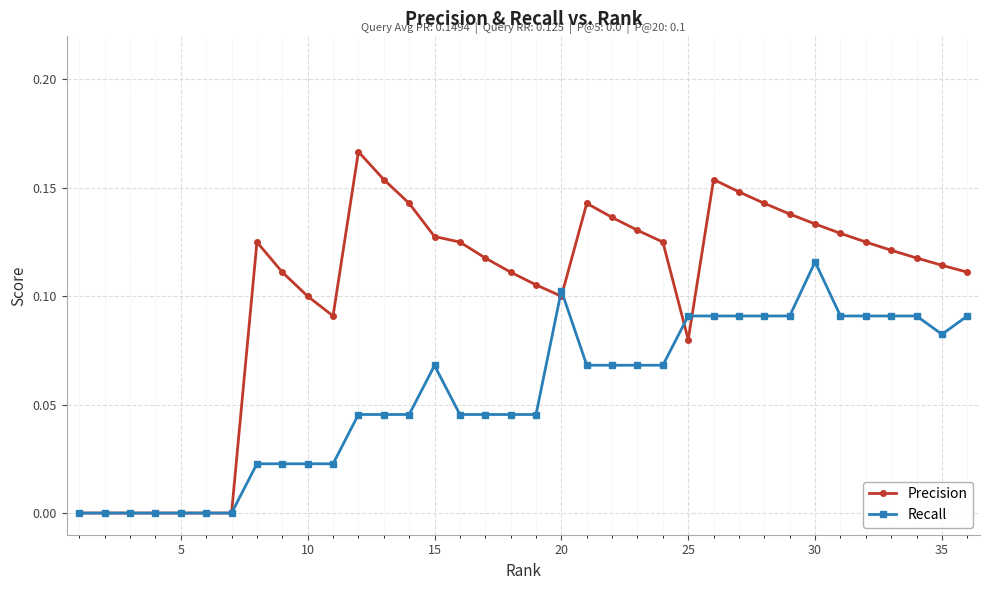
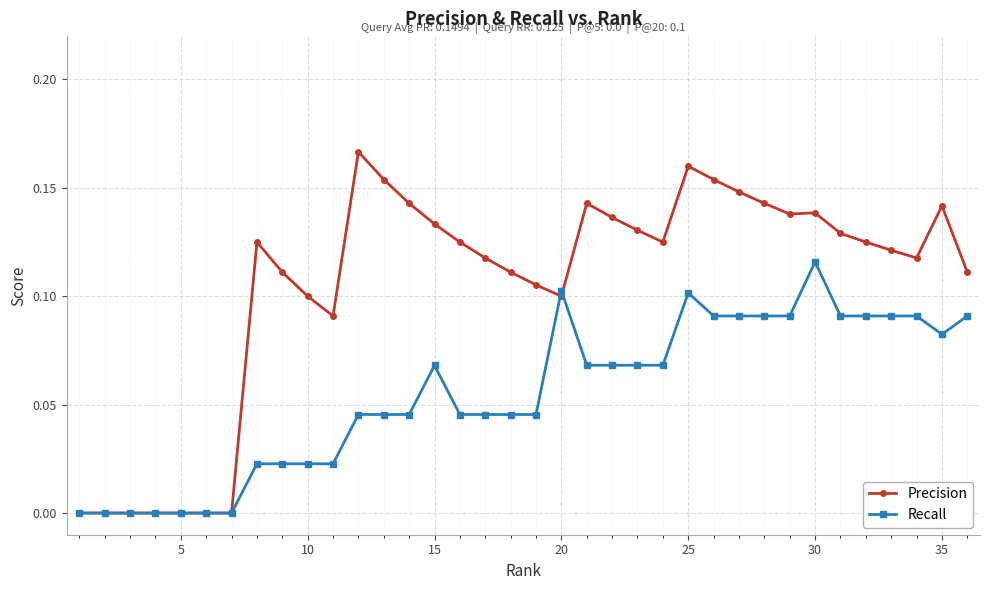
Precision, 15: 0.128 -> 0.133
Precision, 25: 0.08 -> 0.16
Recall, 25: 0.091 -> 0.102
Precision, 30: 0.133 -> 0.138
Precision, 35: 0.114 -> 0.142
